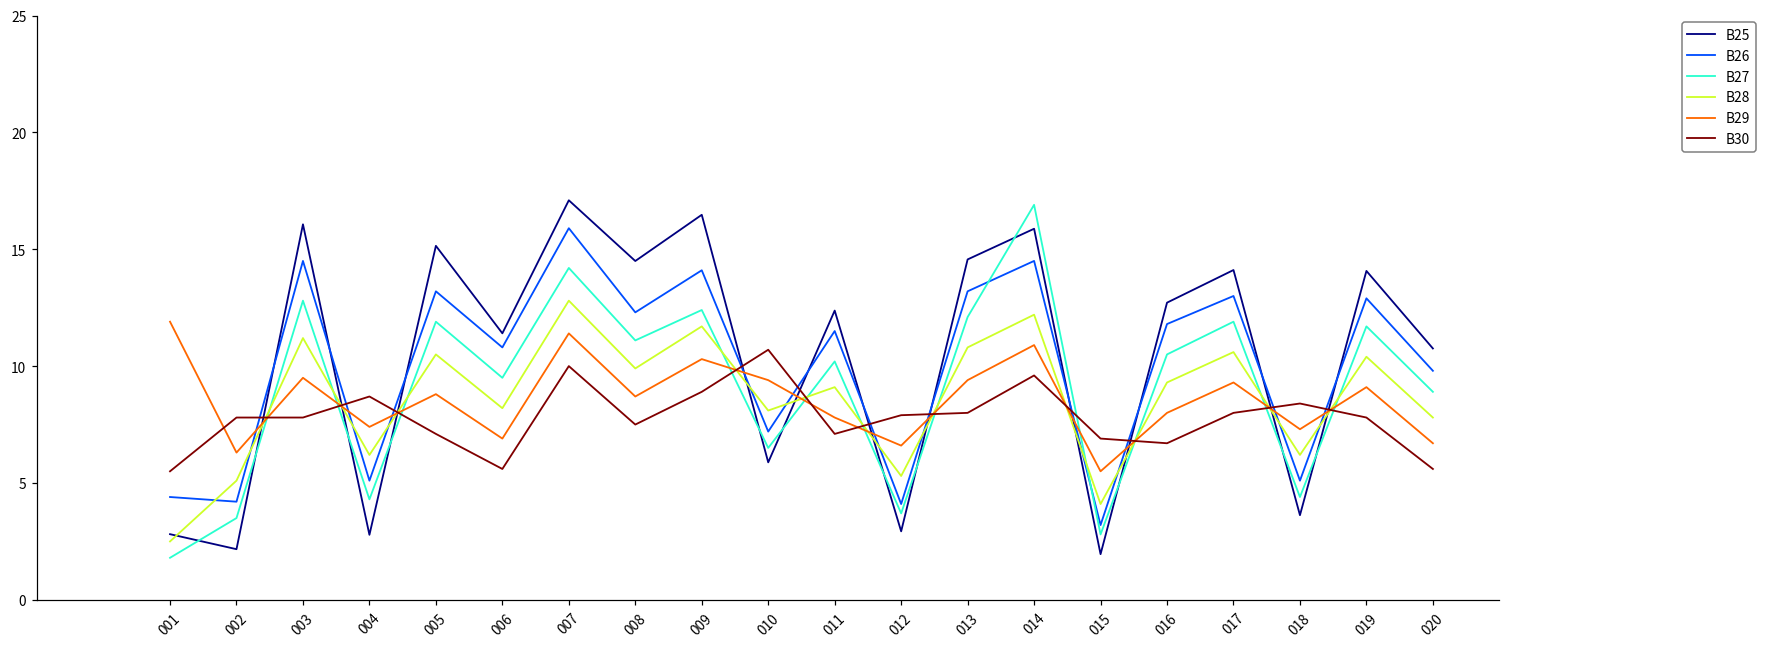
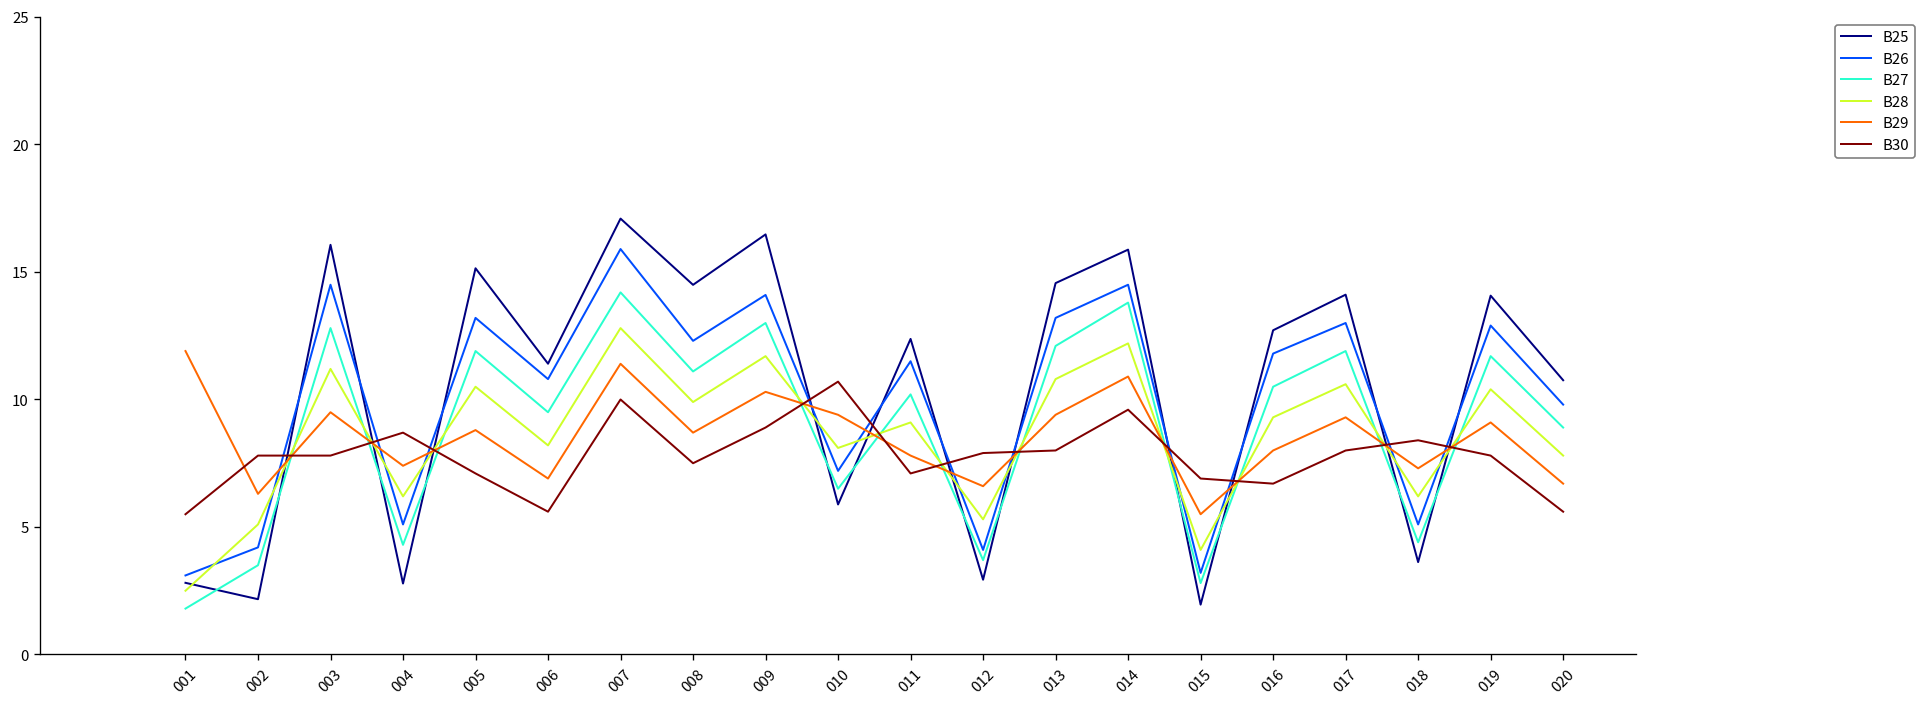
B26, 001: 4.4 -> 3.1
B27, 009: 12.4 -> 13.0
B27, 014: 16.9 -> 13.8
